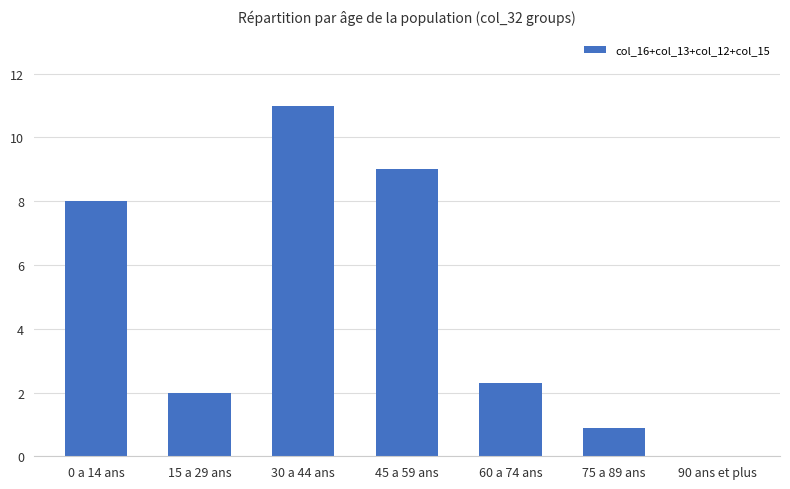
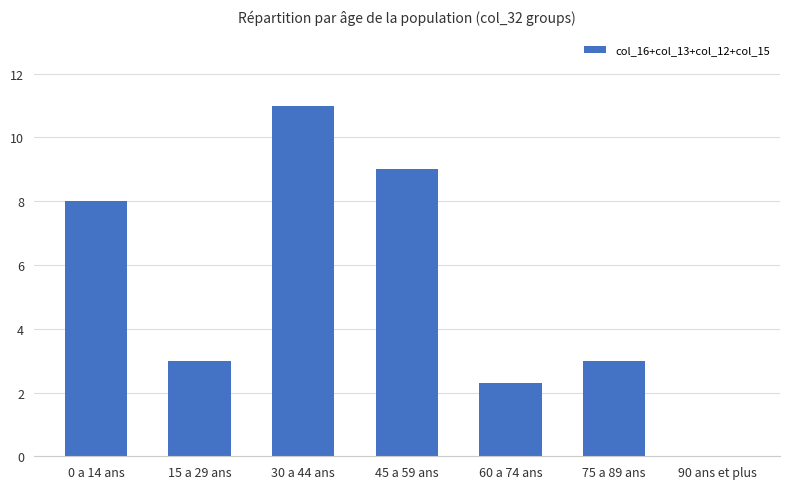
15 a 29 ans: 2 -> 3
75 a 89 ans: 0.9 -> 3.0
